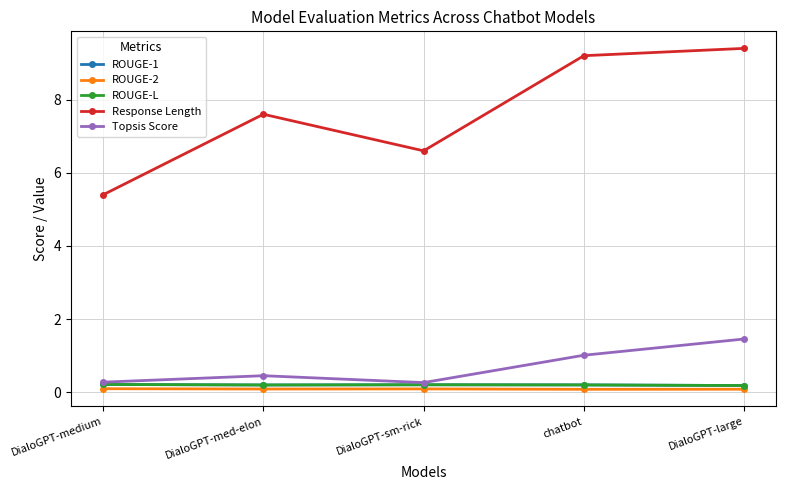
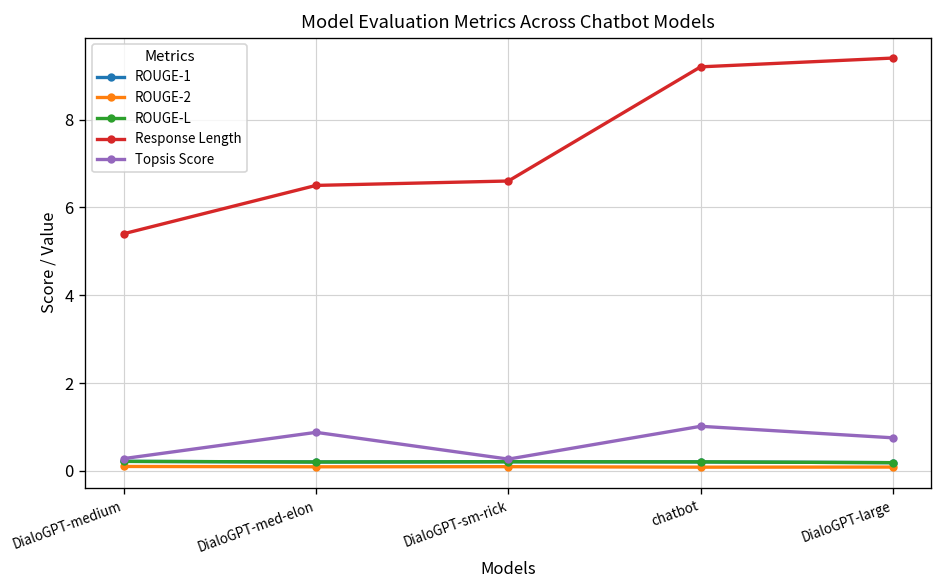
Response Length, DialoGPT-med-elon: 7.6 -> 6.5
Topsis Score, DialoGPT-med-elon: 0.5 -> 0.9
Topsis Score, DialoGPT-large: 1.5 -> 0.8
